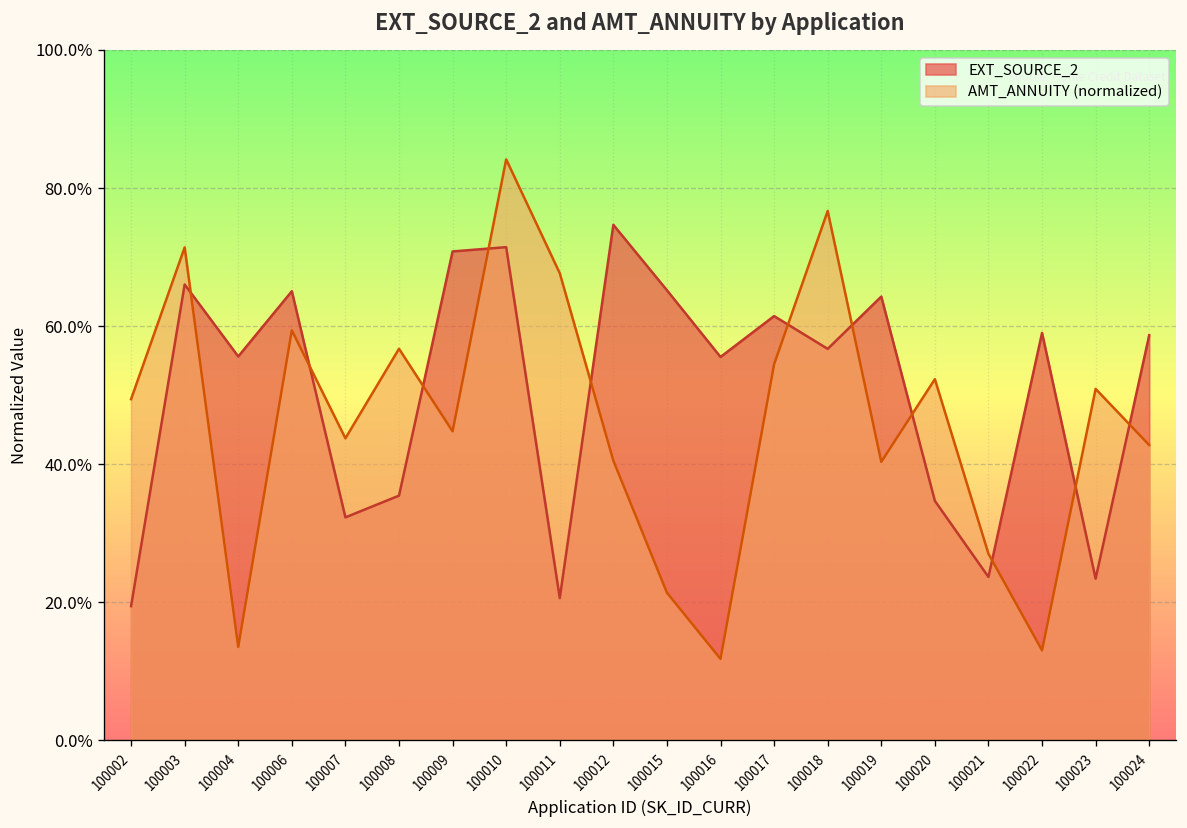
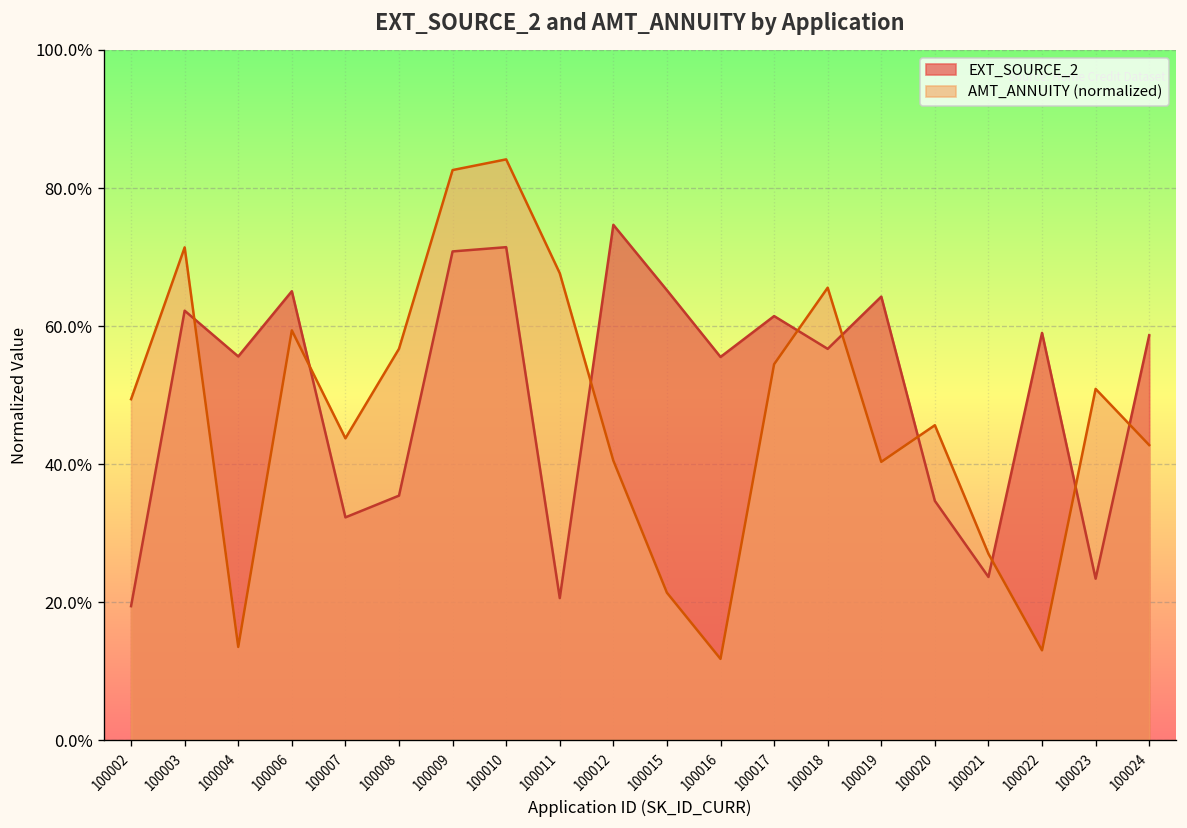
EXT_SOURCE_2, 100003: 66% -> 62%
AMT_ANNUITY (normalized), 100009: 45% -> 83%
AMT_ANNUITY (normalized), 100018: 77% -> 66%
AMT_ANNUITY (normalized), 100020: 52% -> 46%
